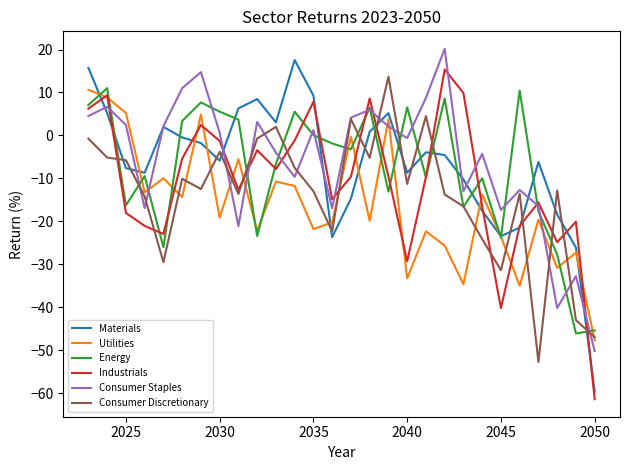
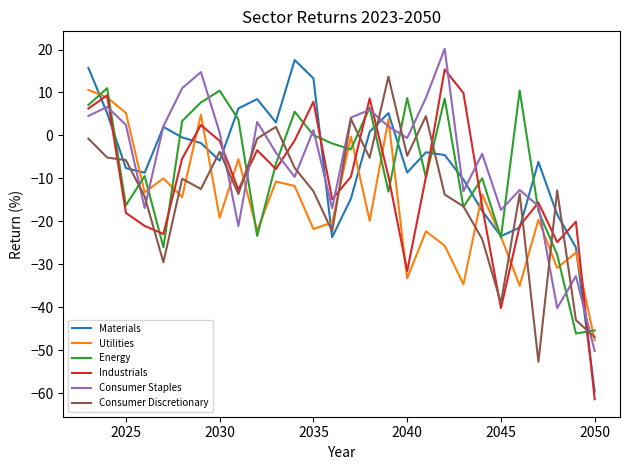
Energy, 2030: 6 -> 10
Materials, 2035: 9 -> 13
Energy, 2040: 7 -> 9
Industrials, 2040: -29 -> -32
Consumer Discretionary, 2040: -11 -> -5
Consumer Discretionary, 2045: -31 -> -39
